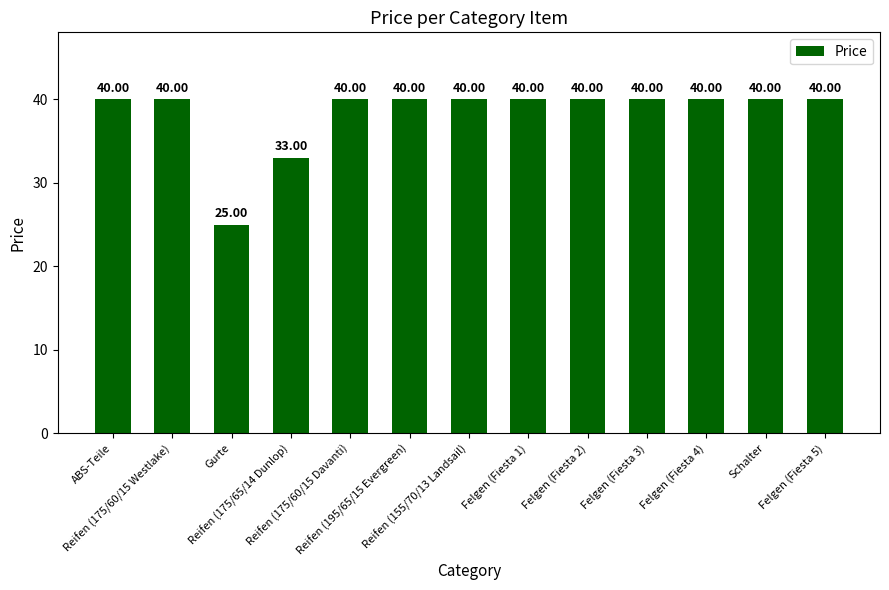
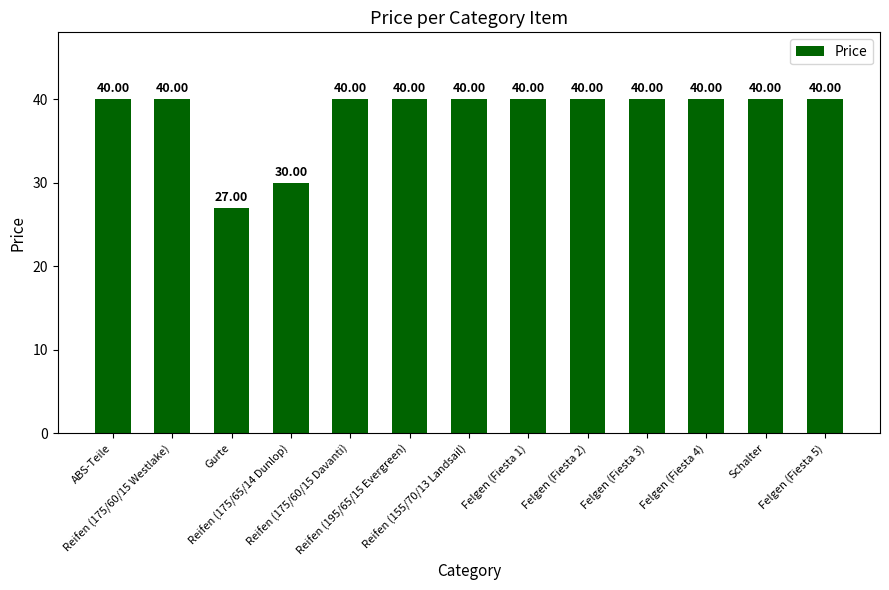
Gurte: 25.00 -> 27.00
Reifen (175/65/14 Dunlop): 33.00 -> 30.00
